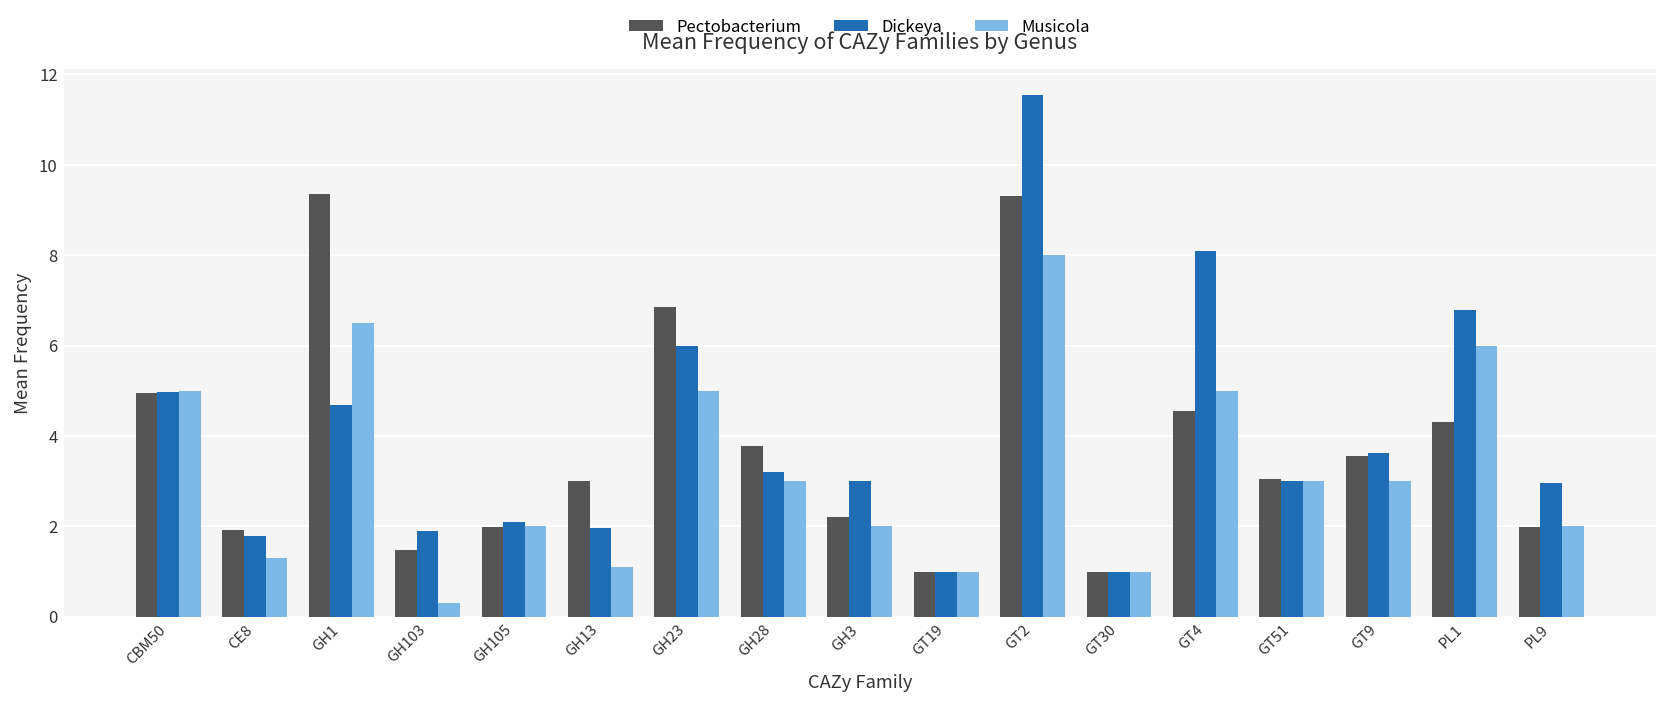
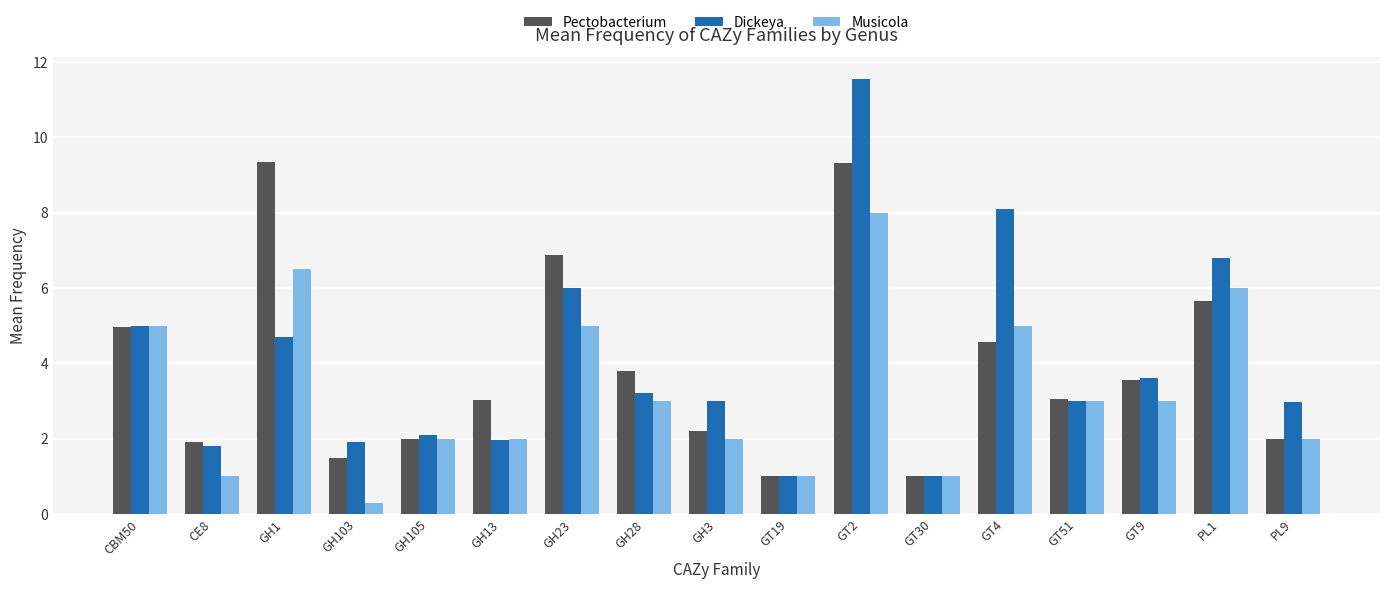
Musicola, CE8: 1.3 -> 1.0
Musicola, GH13: 1.1 -> 2.0
Pectobacterium, PL1: 4.3 -> 5.7
